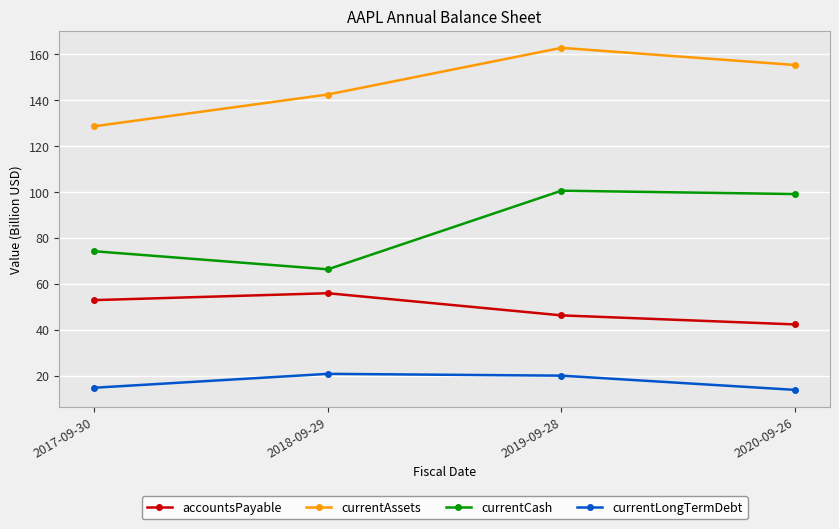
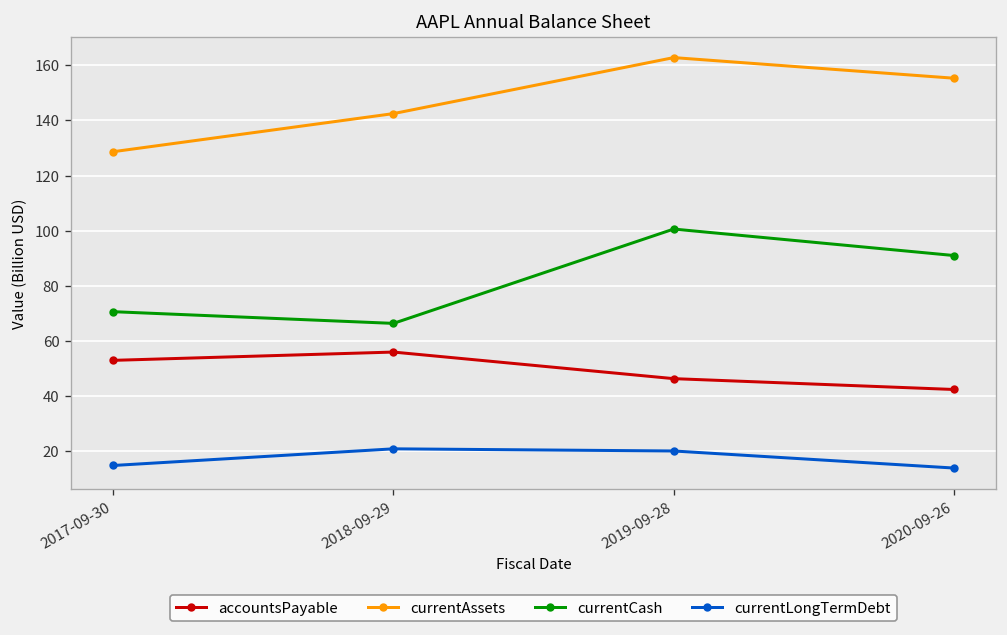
currentCash, 2017-09-30: 74 -> 71
currentCash, 2020-09-26: 99 -> 91
